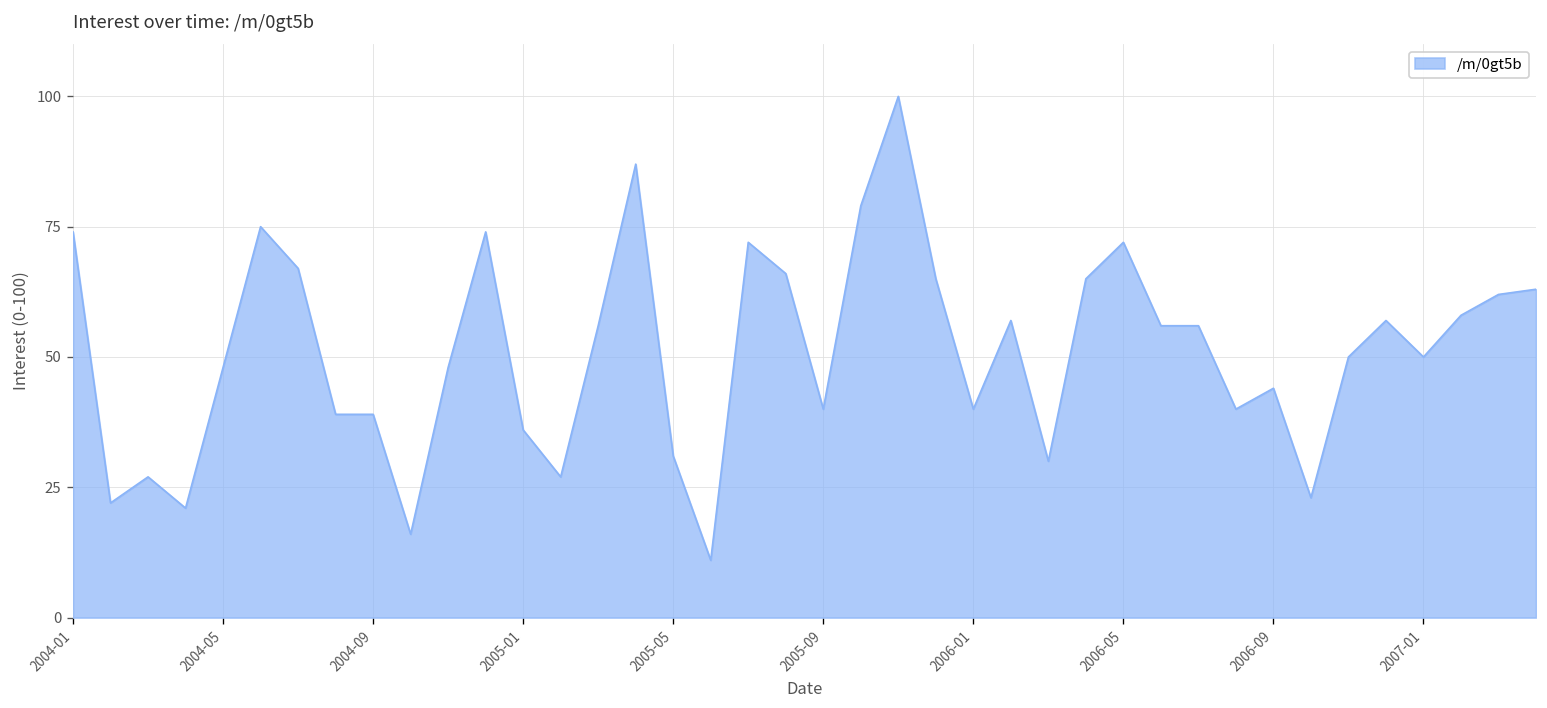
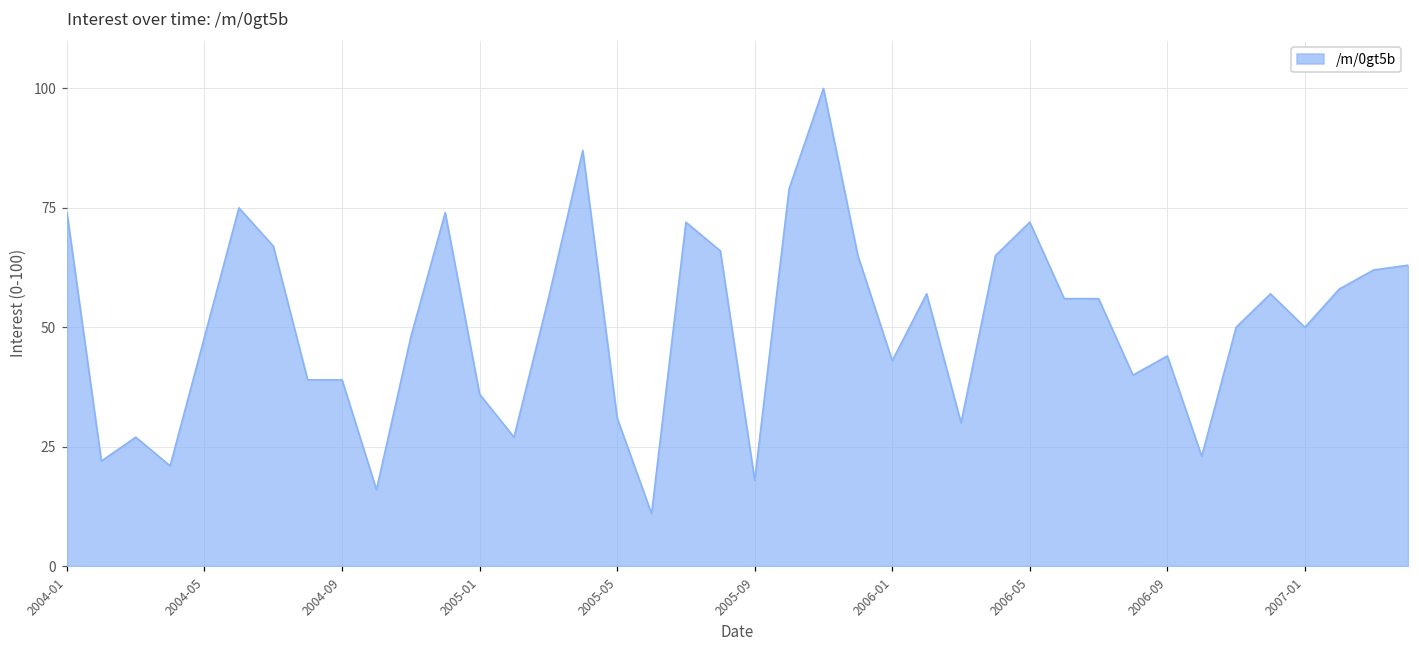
2005-09: 40 -> 18
2006-01: 40 -> 43
